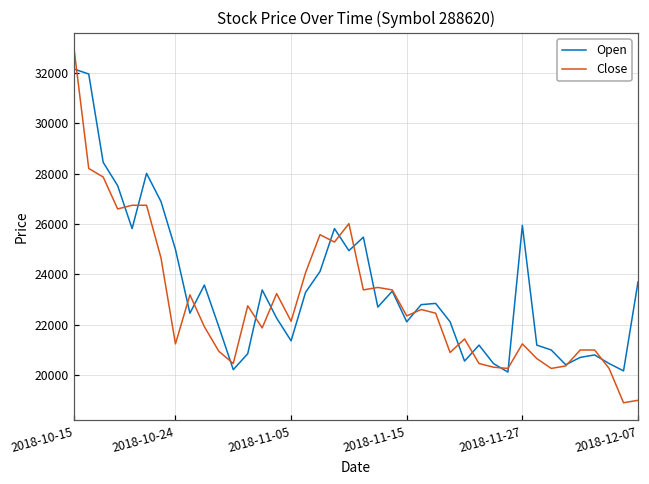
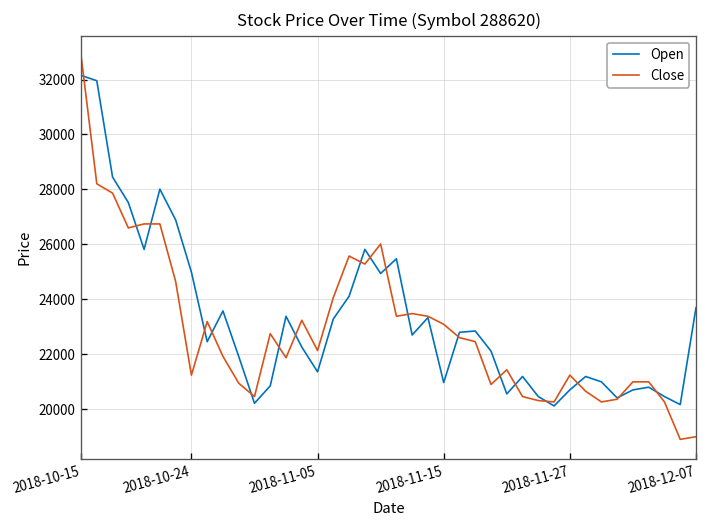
Open, 2018-11-15: 22100 -> 21000
Close, 2018-11-15: 22400 -> 23100
Open, 2018-11-27: 25900 -> 20700
